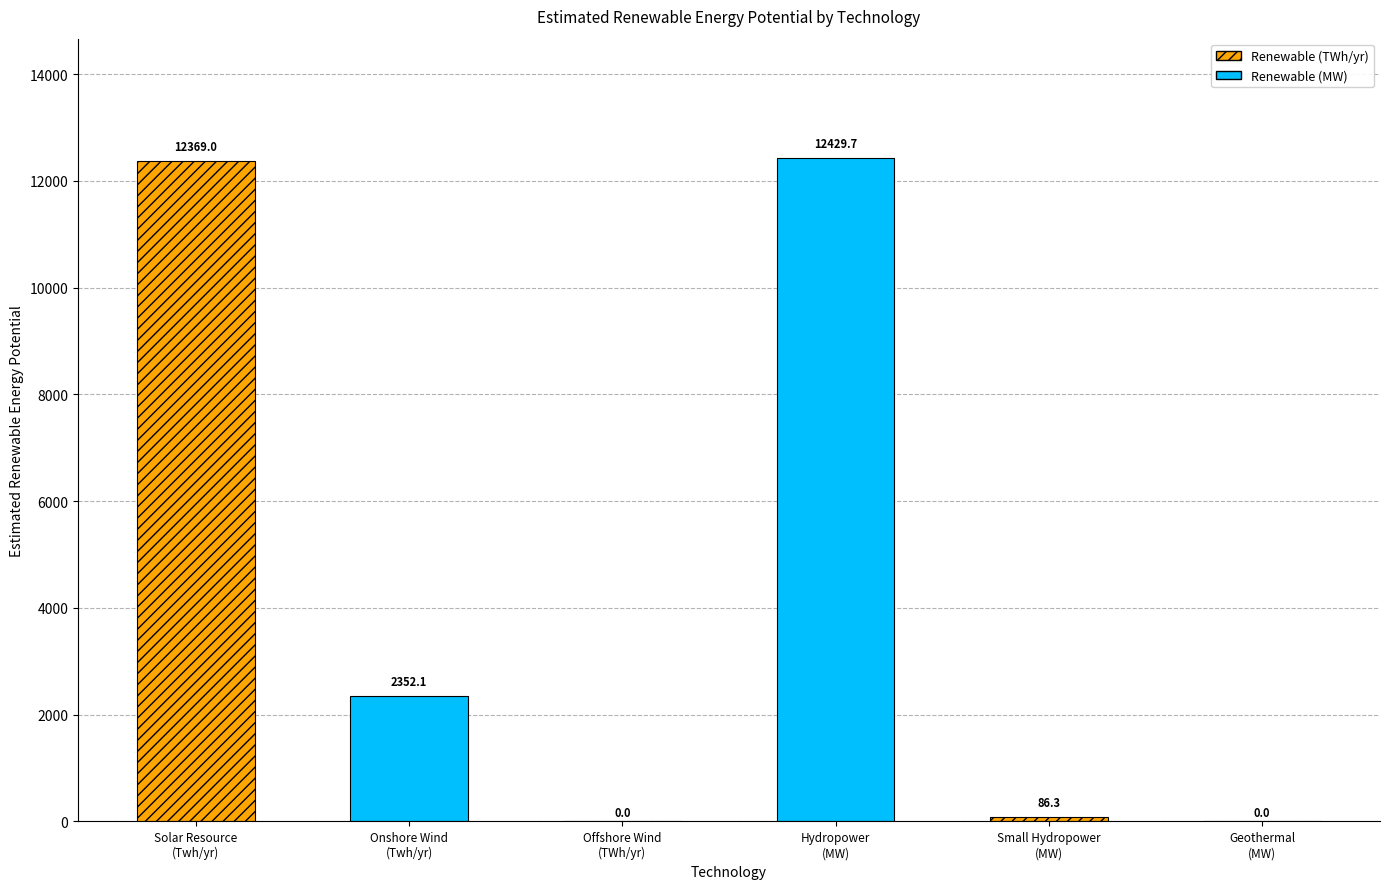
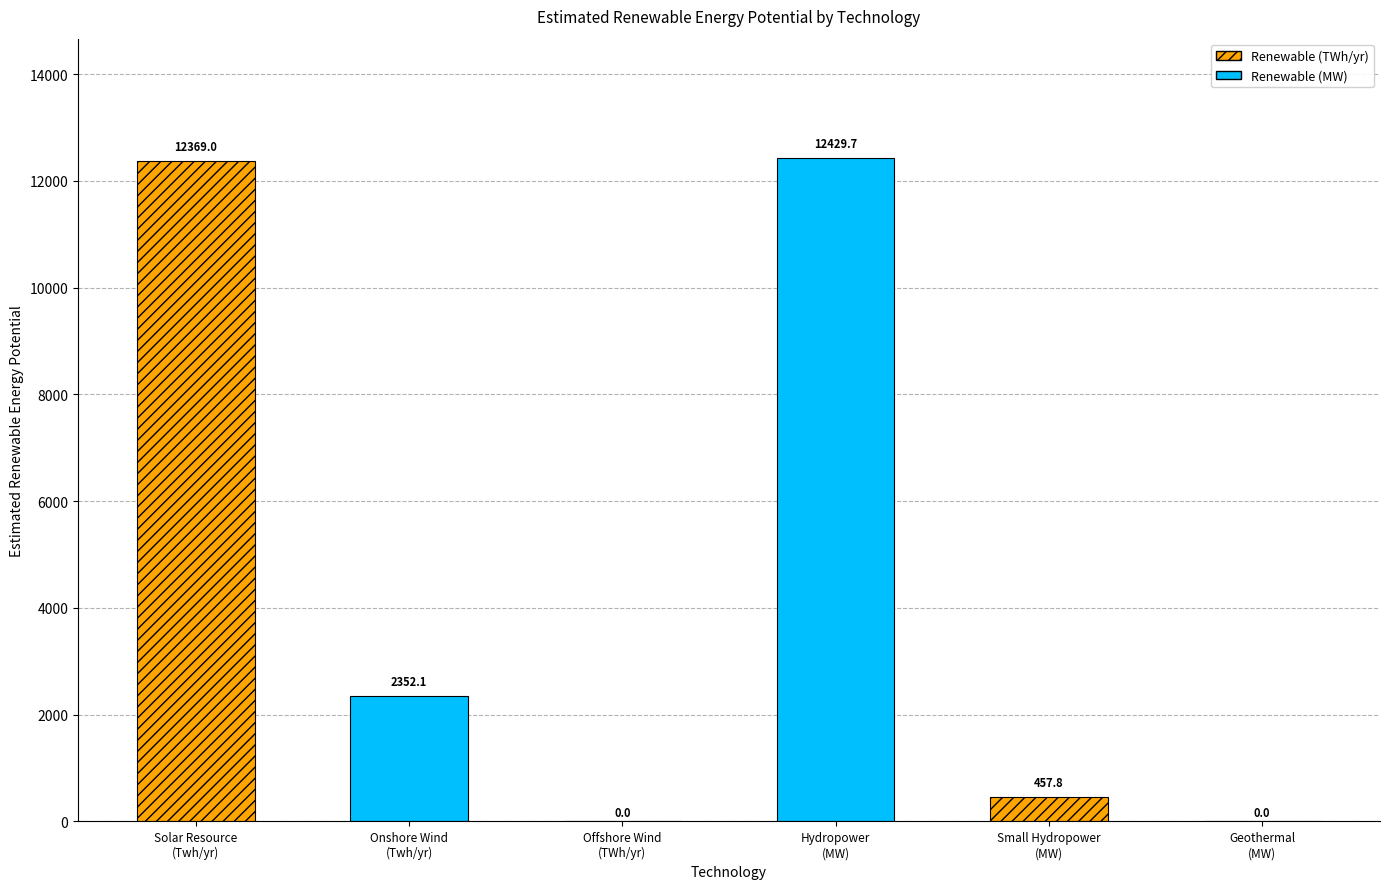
Small Hydropower (MW): 86.3 -> 457.8
